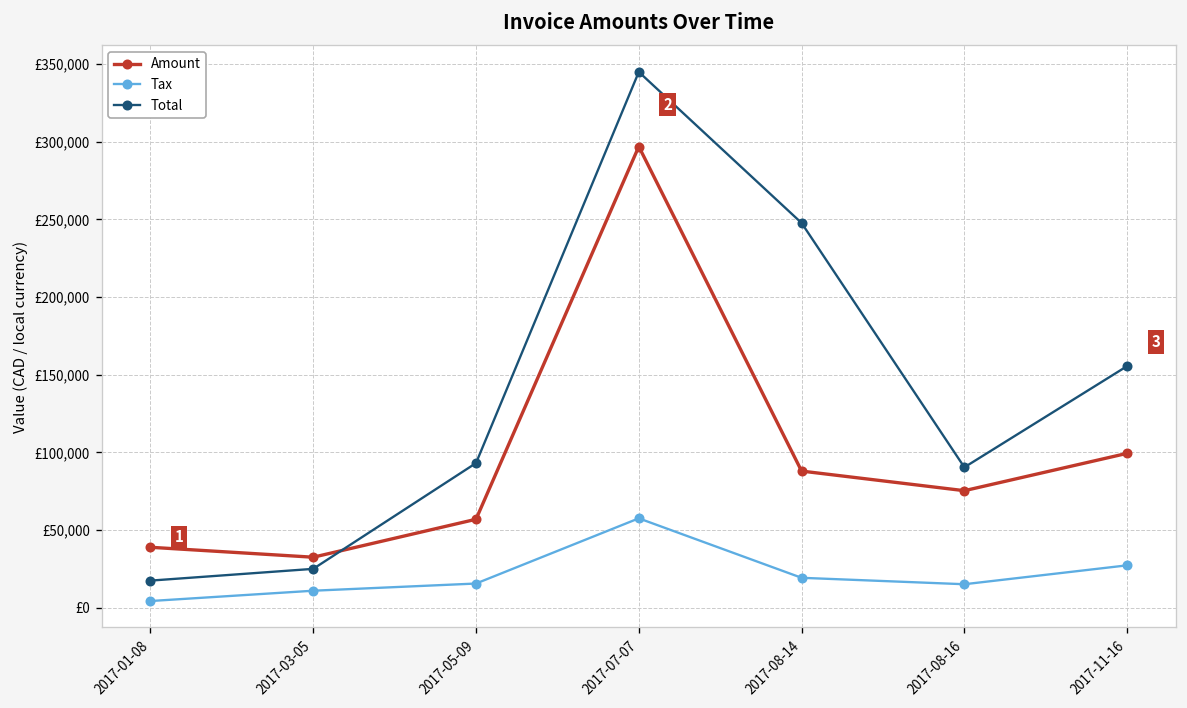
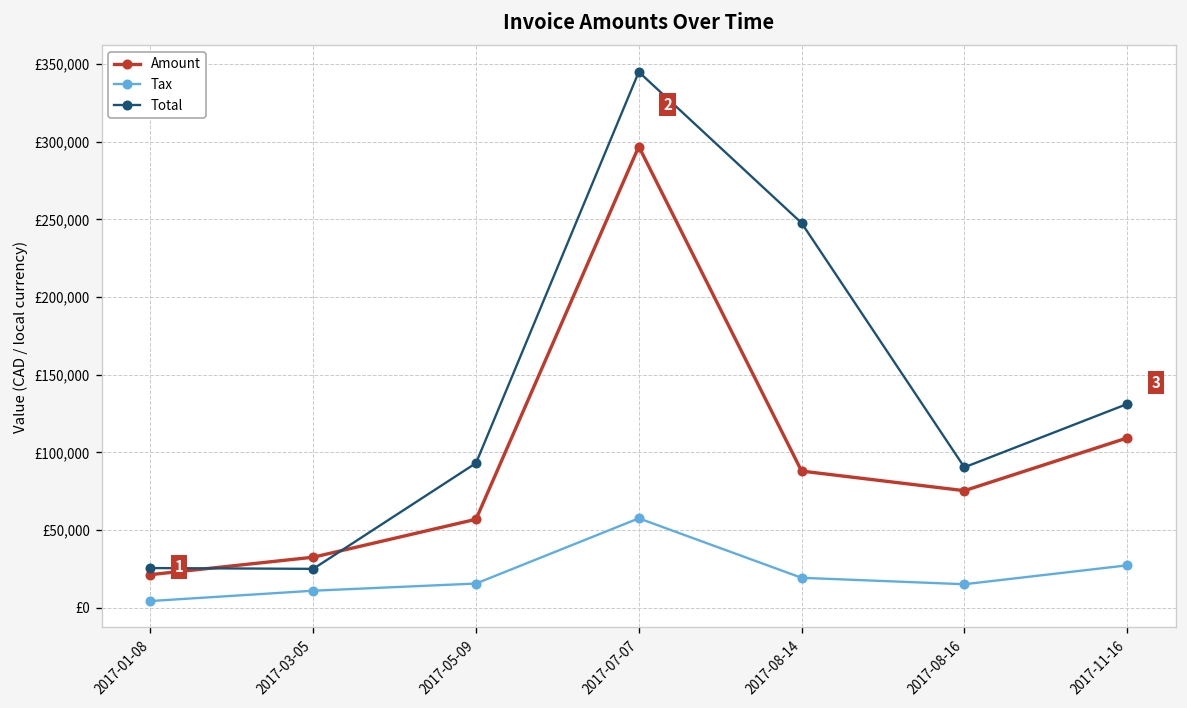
Amount, 2017-01-08: £39,000 -> £21,000
Total, 2017-01-08: £17,000 -> £25,000
Amount, 2017-11-16: £99,000 -> £109,000
Total, 2017-11-16: £156,000 -> £131,000
